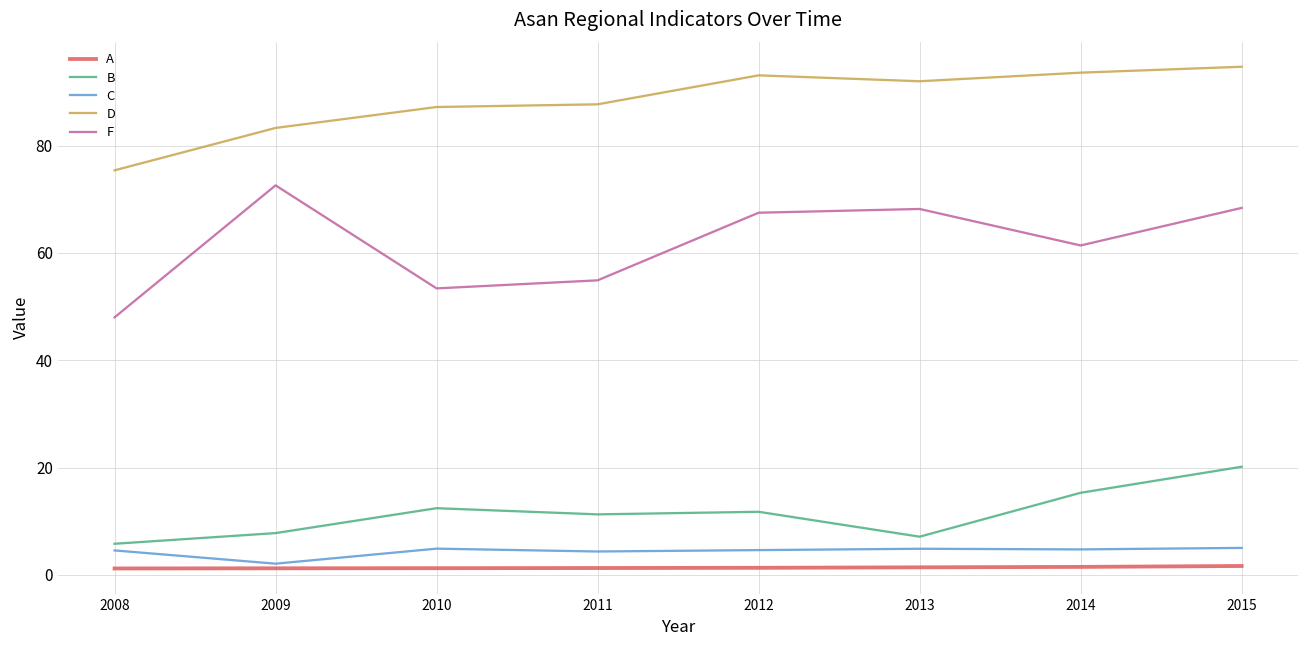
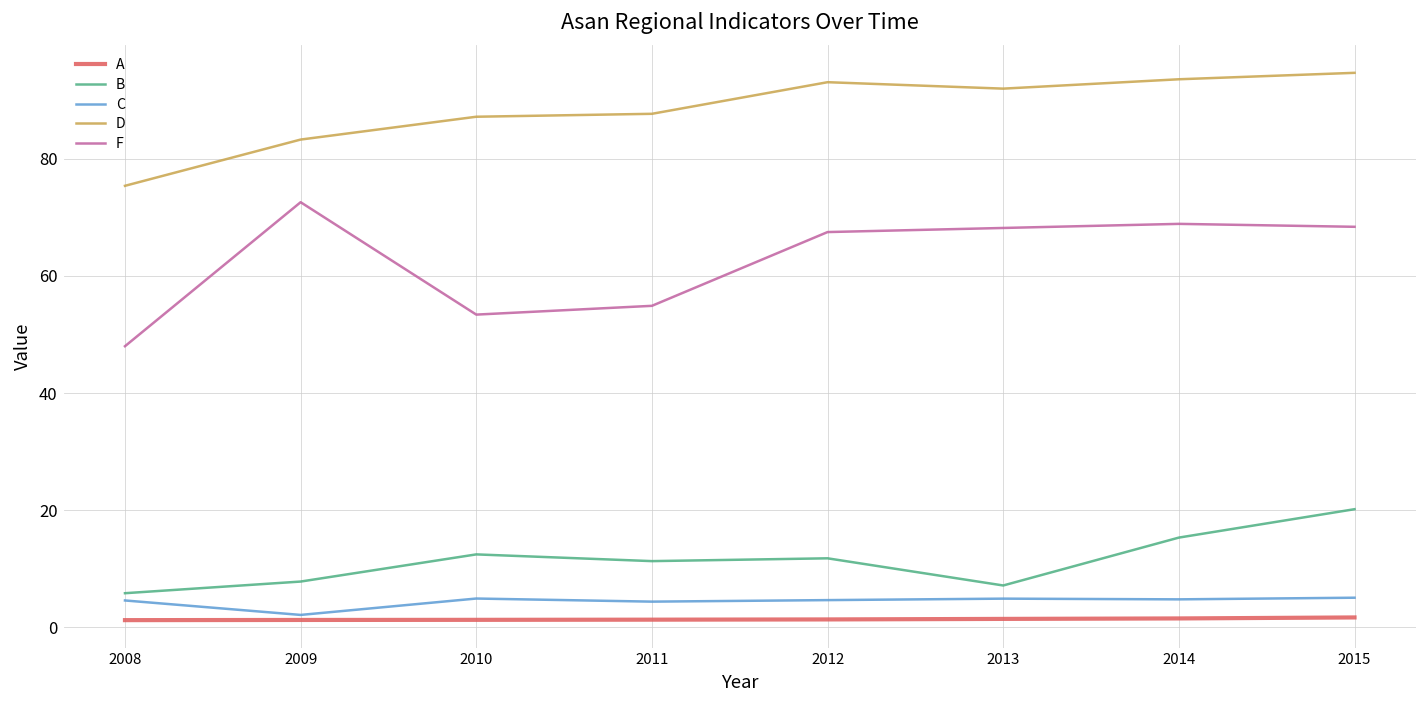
F, 2014: 61 -> 69
